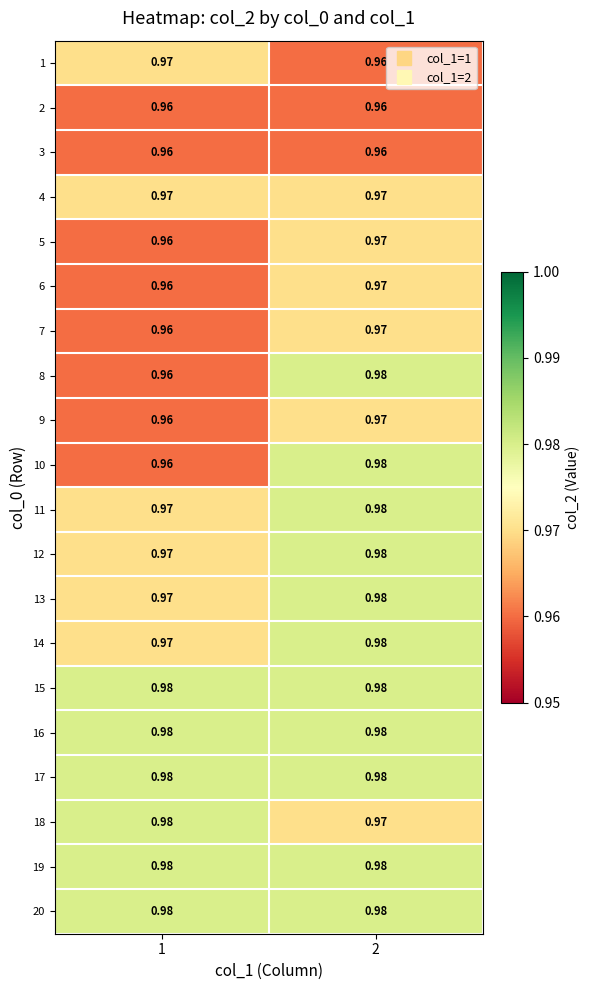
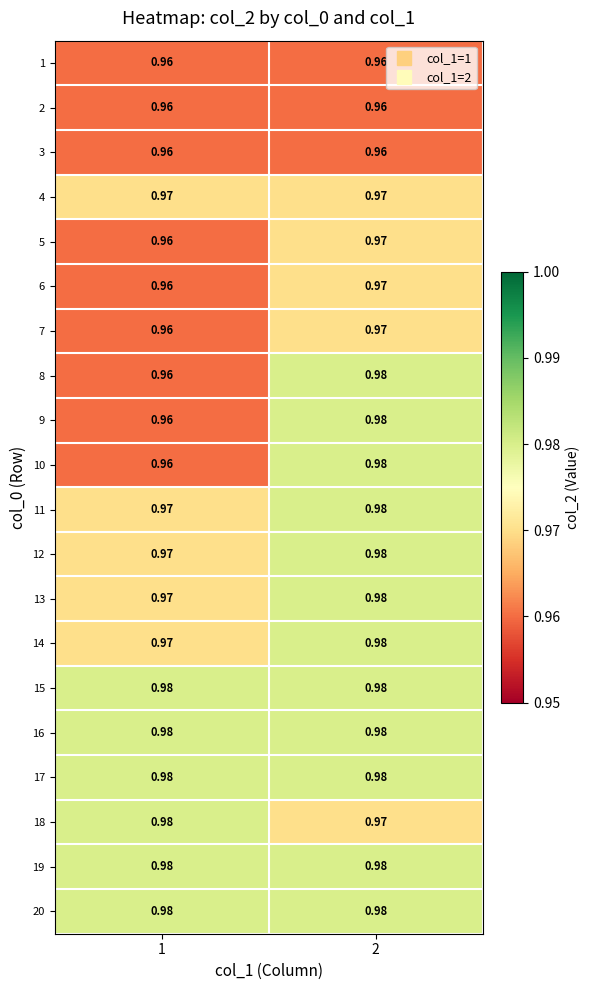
1, 1: 0.97 -> 0.96
9, 2: 0.97 -> 0.98
